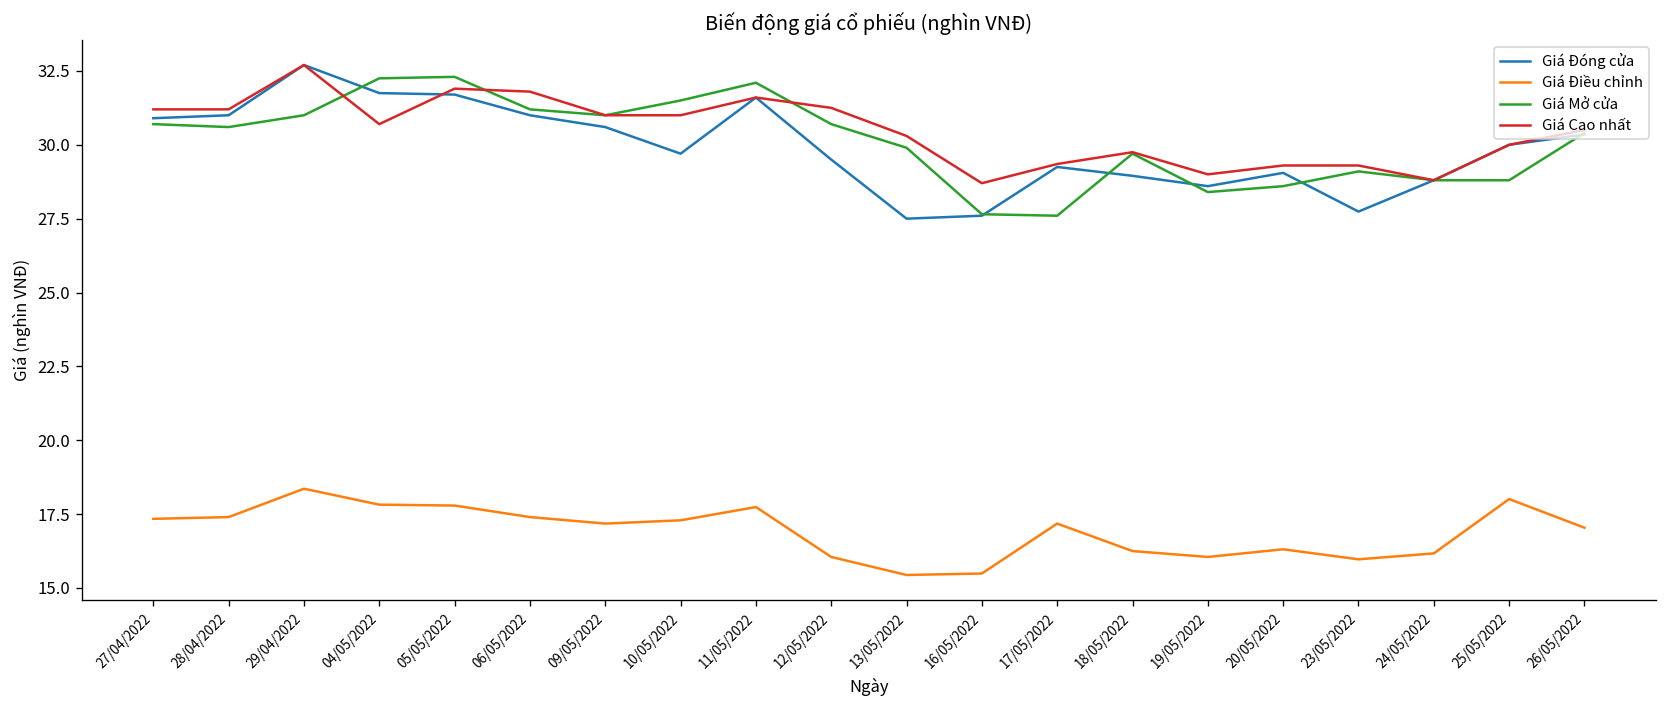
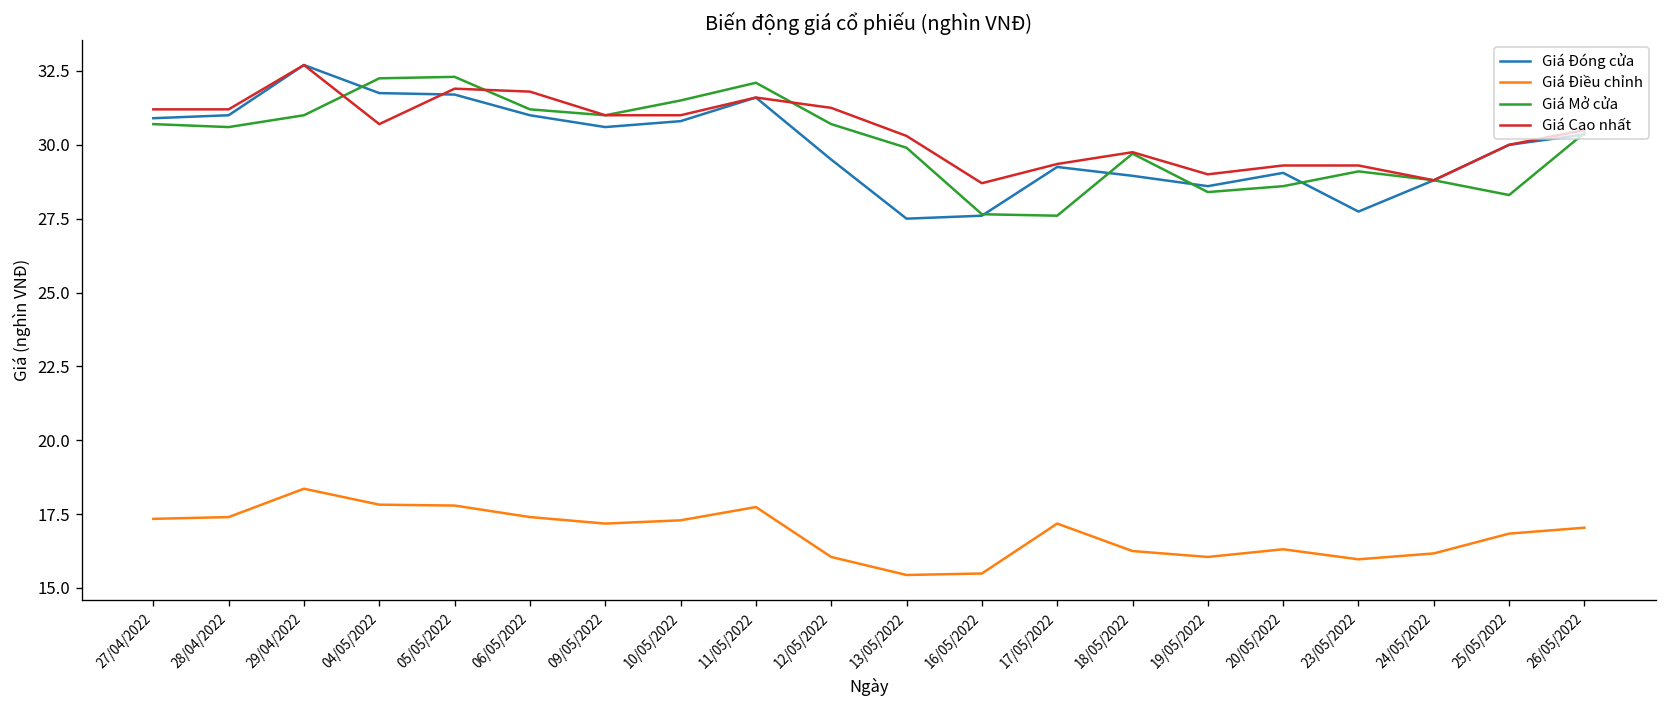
Giá Đóng cửa, 10/05/2022: 29.7 -> 30.8
Giá Điều chỉnh, 25/05/2022: 18.0 -> 16.8
Giá Mở cửa, 25/05/2022: 28.8 -> 28.3
